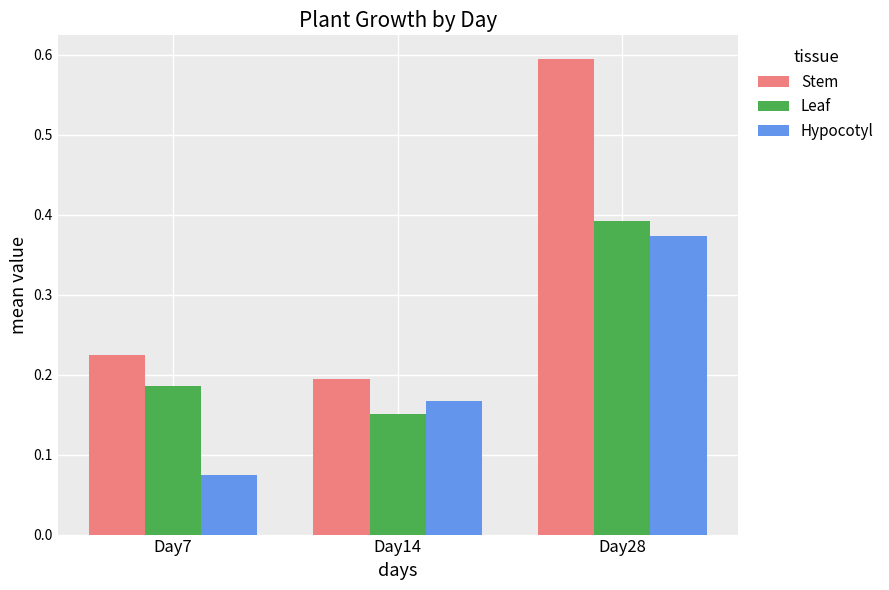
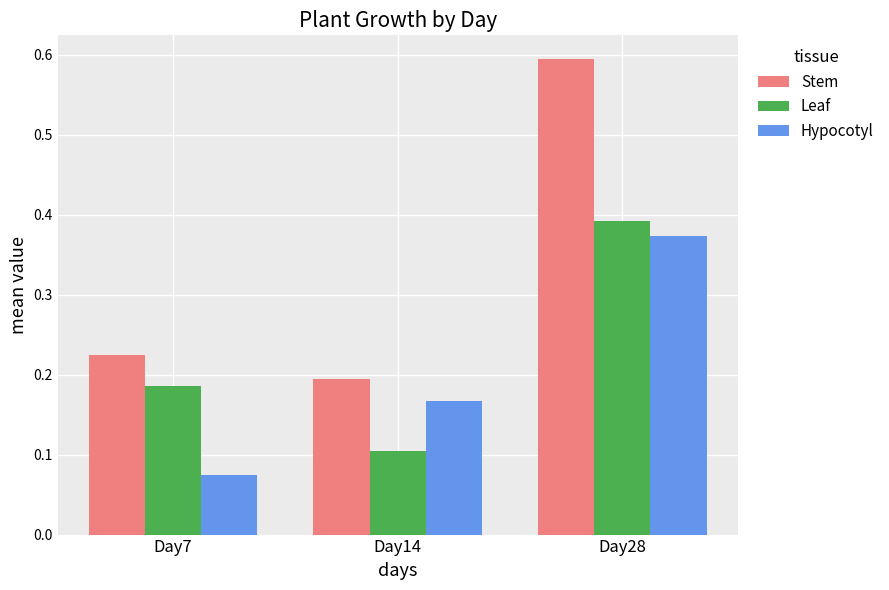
Leaf, Day14: 0.15 -> 0.10
